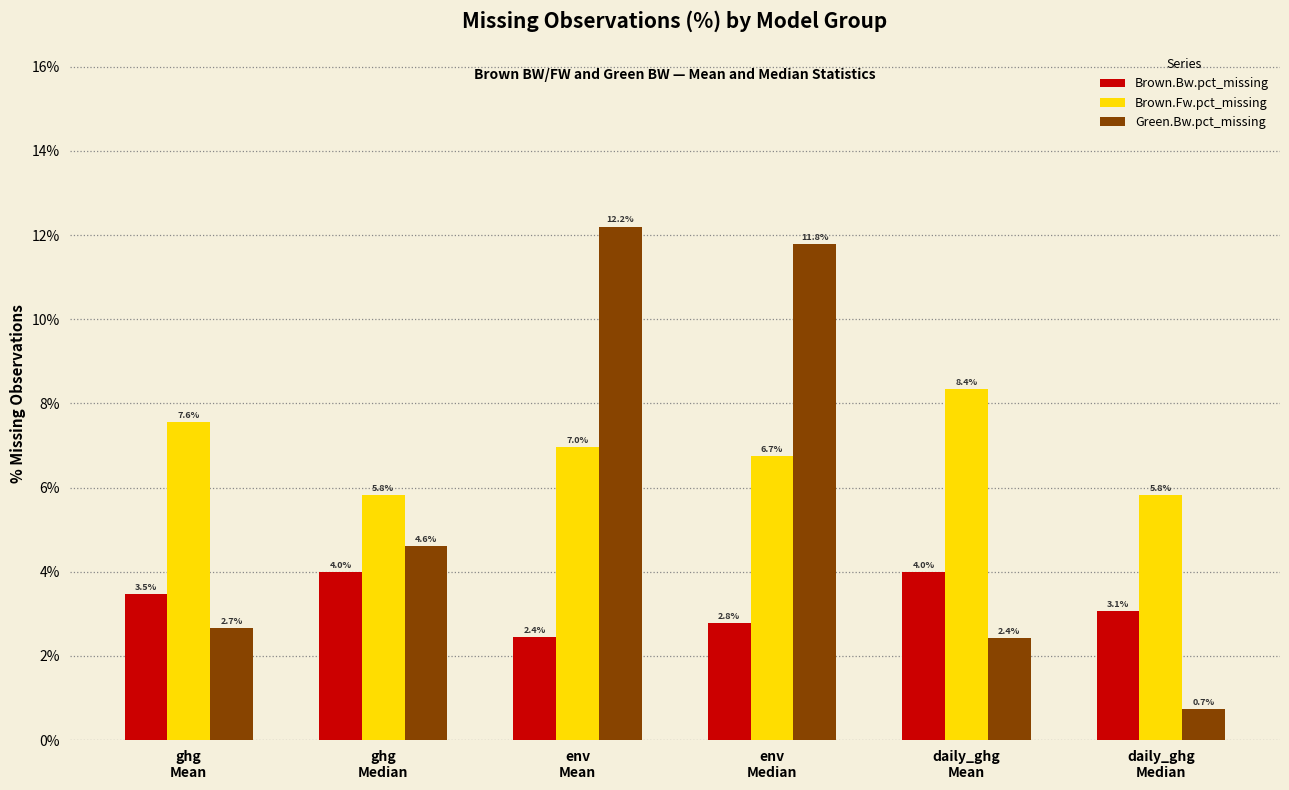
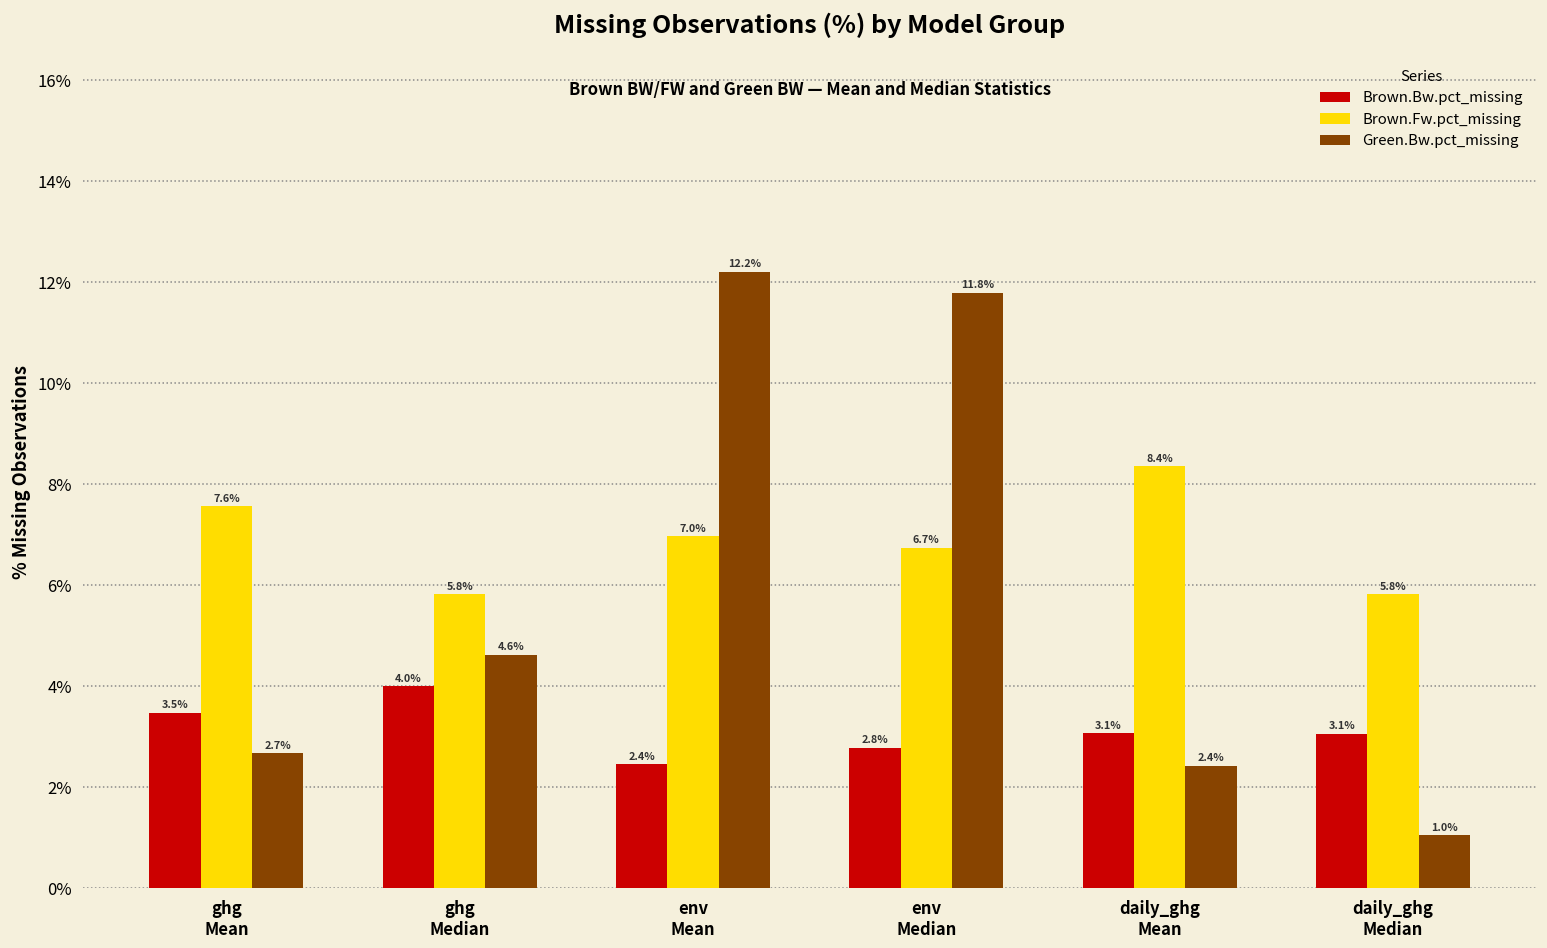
Brown.Bw.pct_missing, daily_ghg Mean: 4.0% -> 3.1%
Green.Bw.pct_missing, daily_ghg Median: 0.7% -> 1.0%
